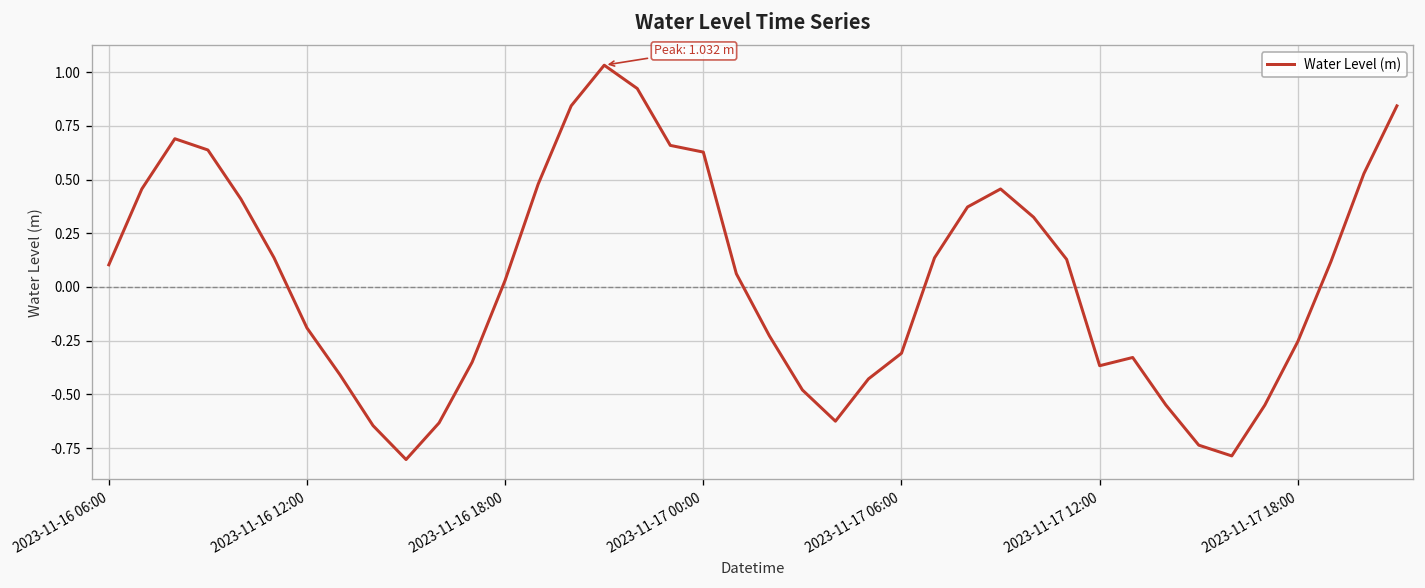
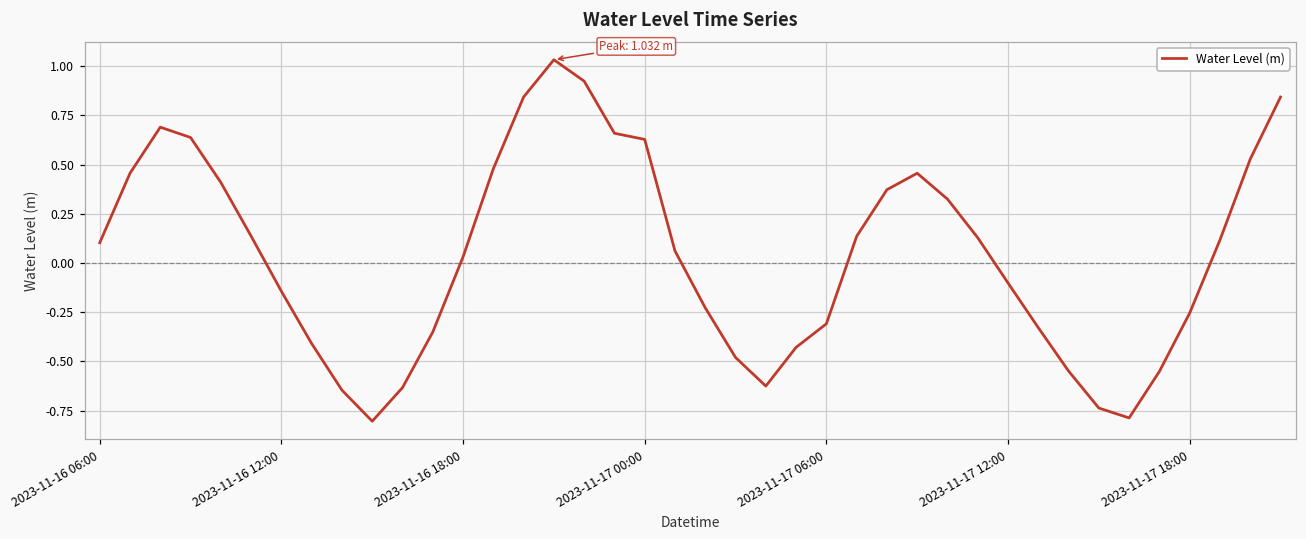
2023-11-16 12:00: -0.19 -> -0.14
2023-11-17 12:00: -0.37 -> -0.10
